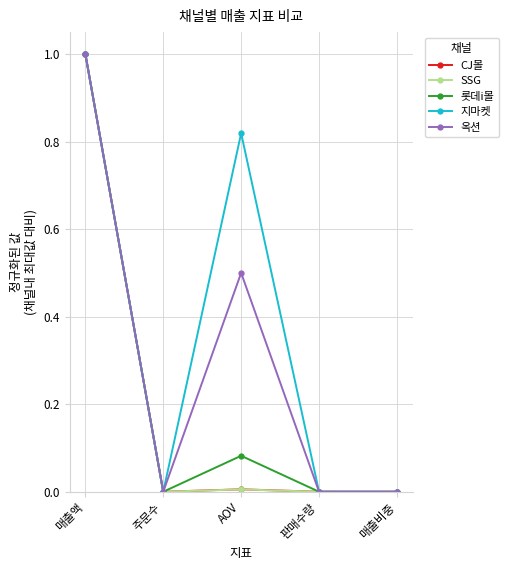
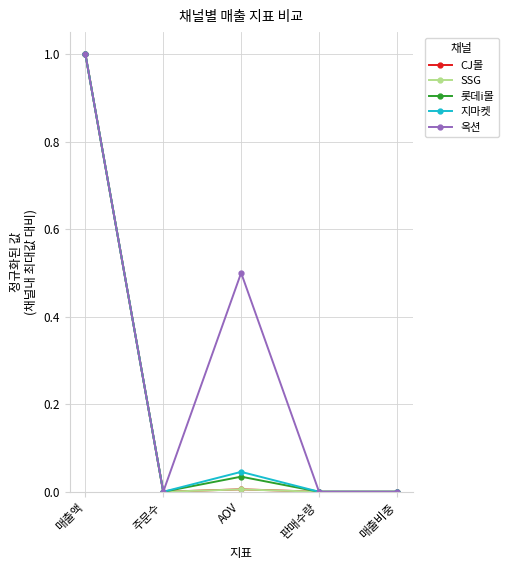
롯데i몰, AOV: 0.08 -> 0.03
지마켓, AOV: 0.82 -> 0.05
